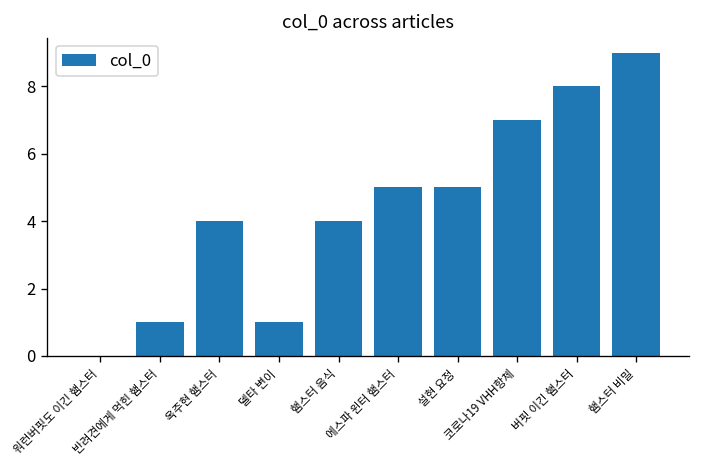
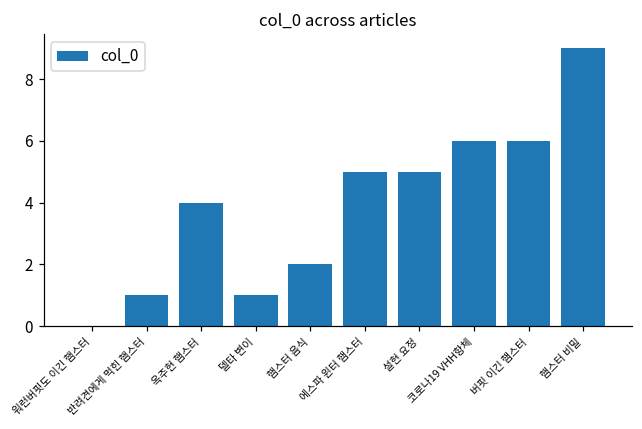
햄스터 음식: 4 -> 2
코로나19 VHH항체: 7 -> 6
버핏 이긴 햄스터: 8 -> 6
